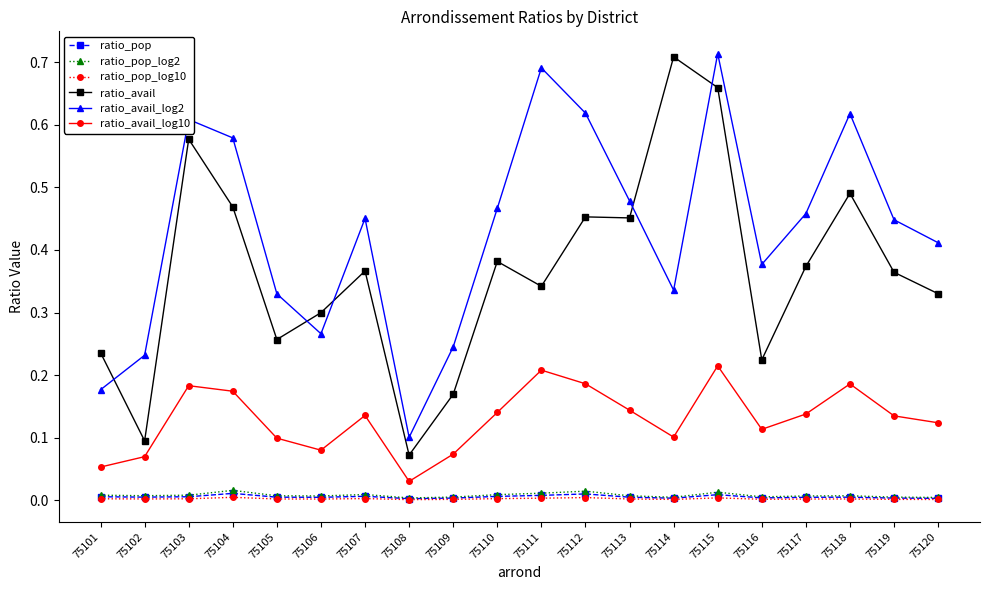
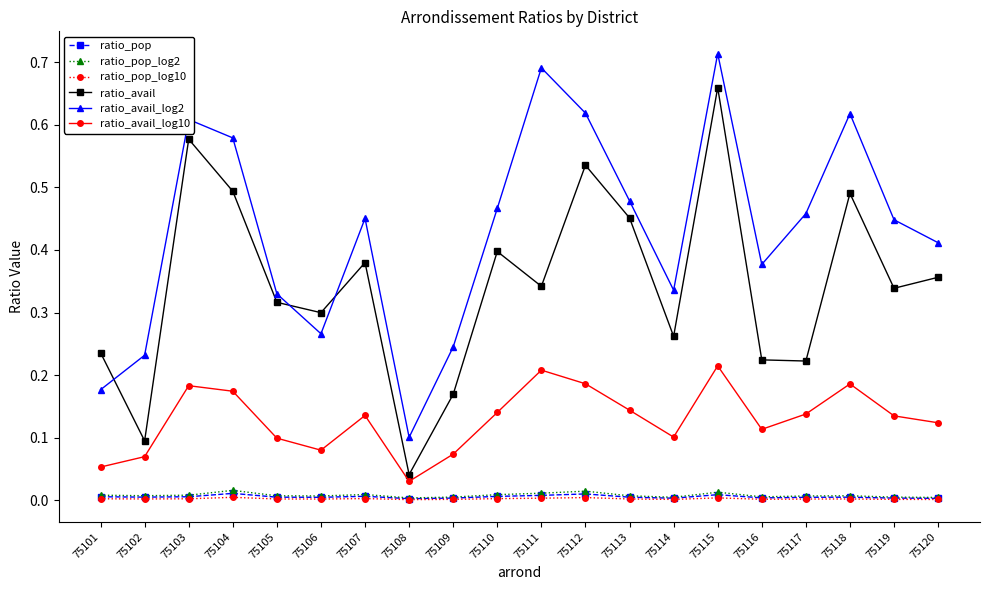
ratio_avail, 75104: 0.47 -> 0.49
ratio_avail, 75105: 0.26 -> 0.32
ratio_avail, 75107: 0.37 -> 0.38
ratio_avail, 75108: 0.07 -> 0.04
ratio_avail, 75110: 0.38 -> 0.40
ratio_avail, 75112: 0.45 -> 0.54
ratio_avail, 75114: 0.71 -> 0.26
ratio_avail, 75117: 0.37 -> 0.22
ratio_avail, 75119: 0.36 -> 0.34
ratio_avail, 75120: 0.33 -> 0.36
